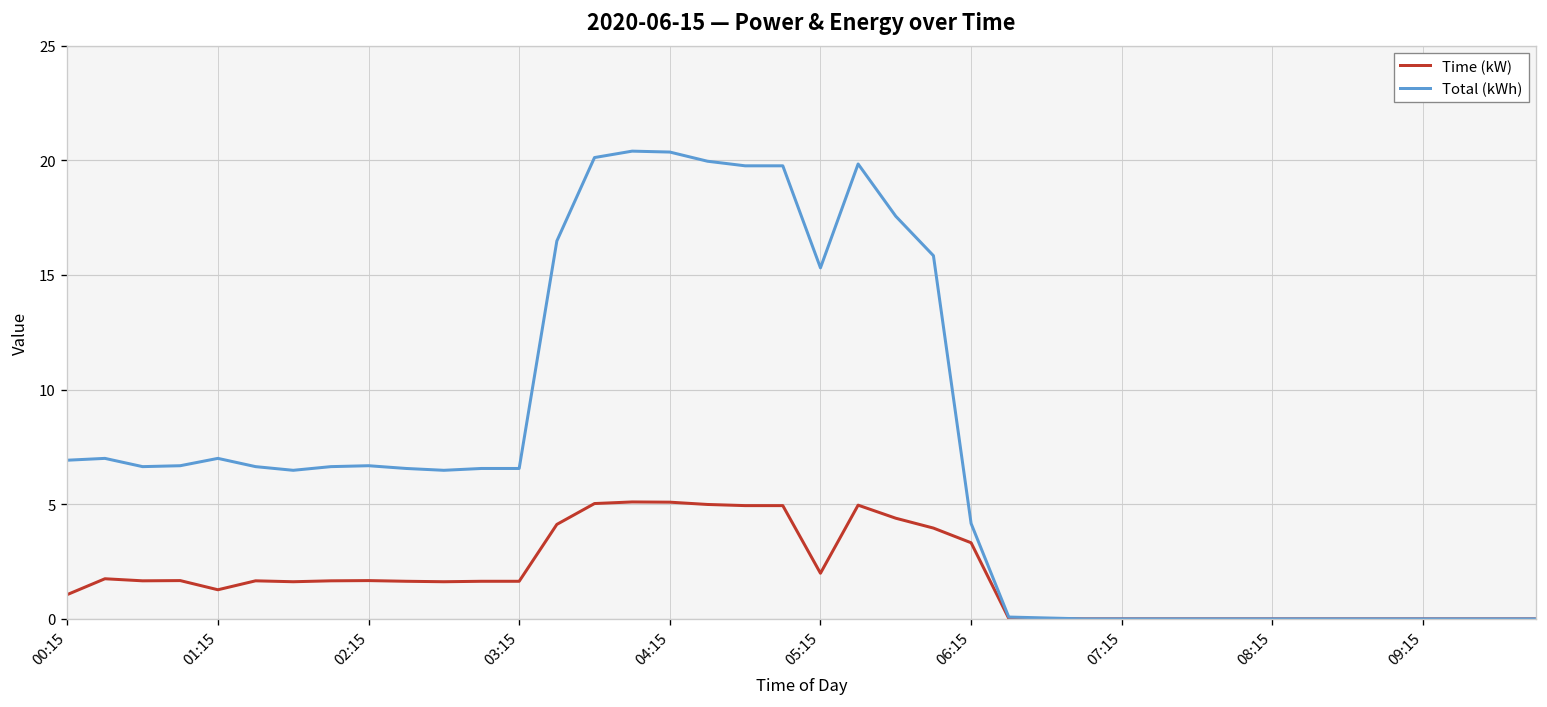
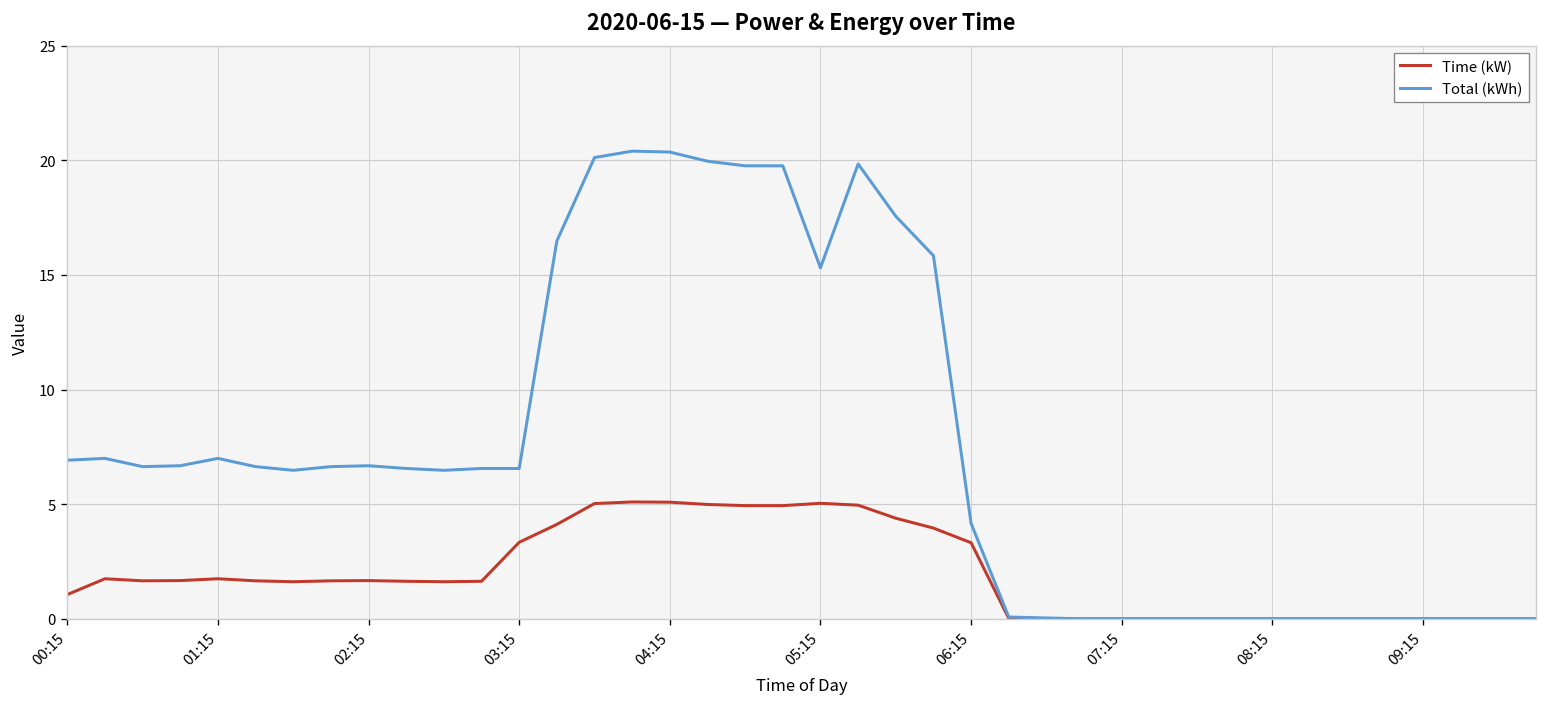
Time (kW), 01:15: 1.3 -> 1.8
Time (kW), 03:15: 1.6 -> 3.3
Time (kW), 05:15: 2.0 -> 5.0
